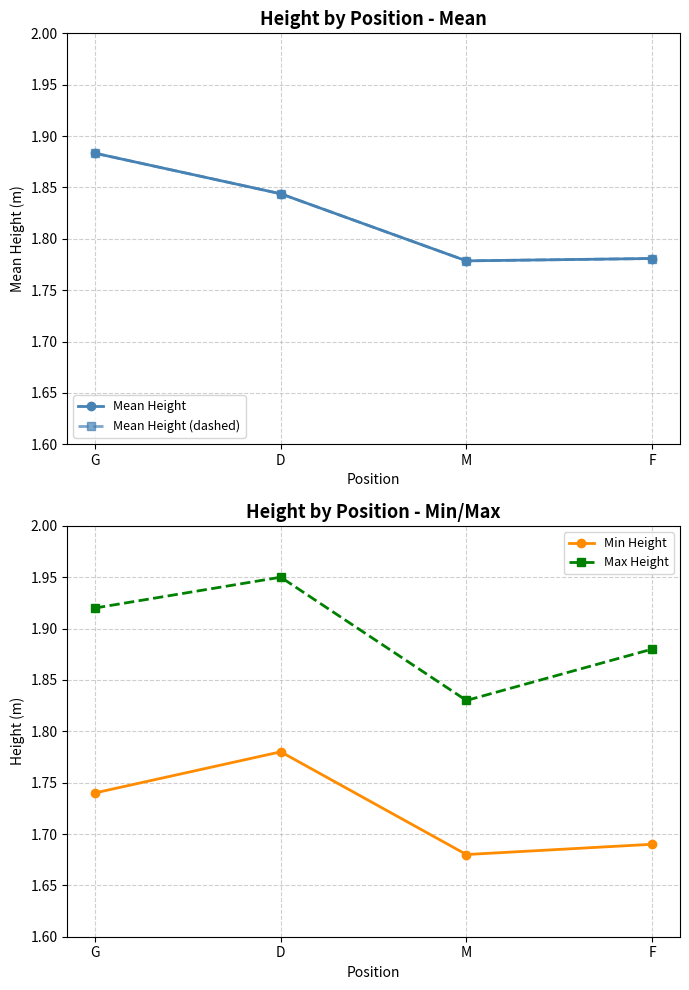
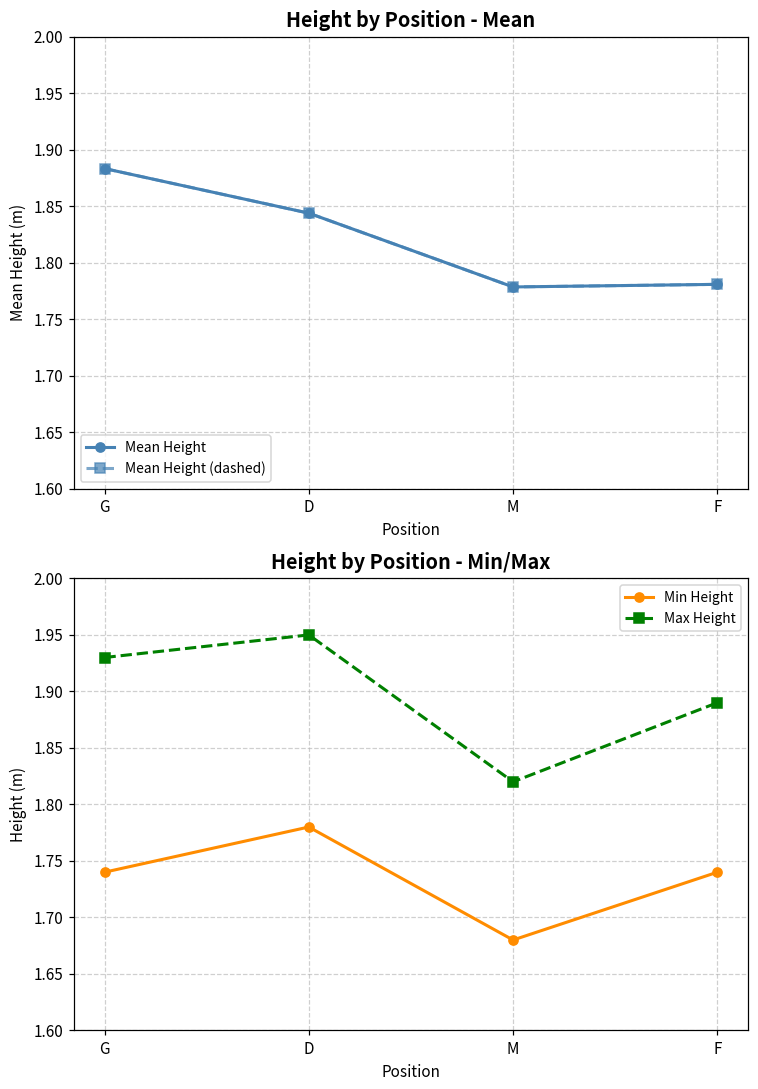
Height by Position - Min/Max, Max Height, G: 1.92 -> 1.93
Height by Position - Min/Max, Max Height, M: 1.83 -> 1.82
Height by Position - Min/Max, Min Height, F: 1.69 -> 1.74
Height by Position - Min/Max, Max Height, F: 1.88 -> 1.89
